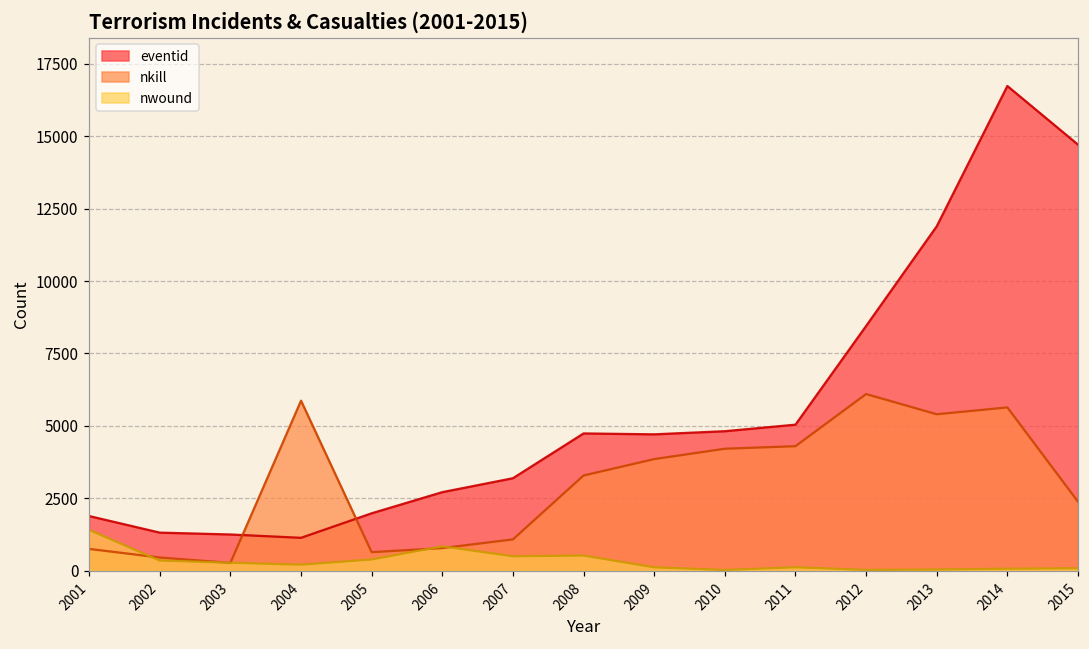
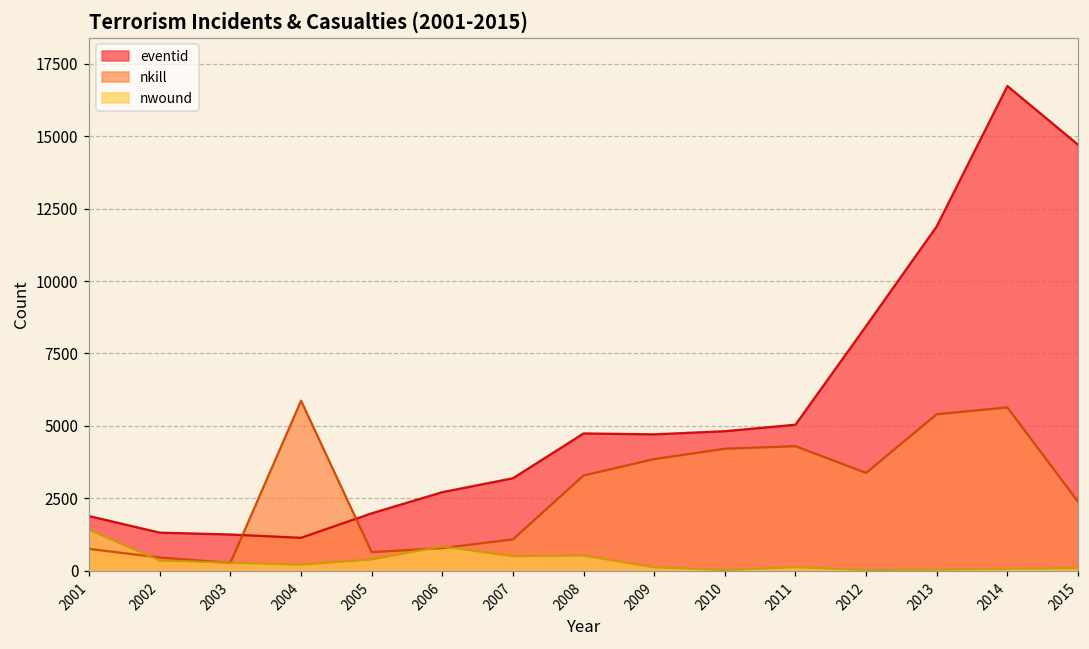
nkill, 2012: 6100 -> 3400
